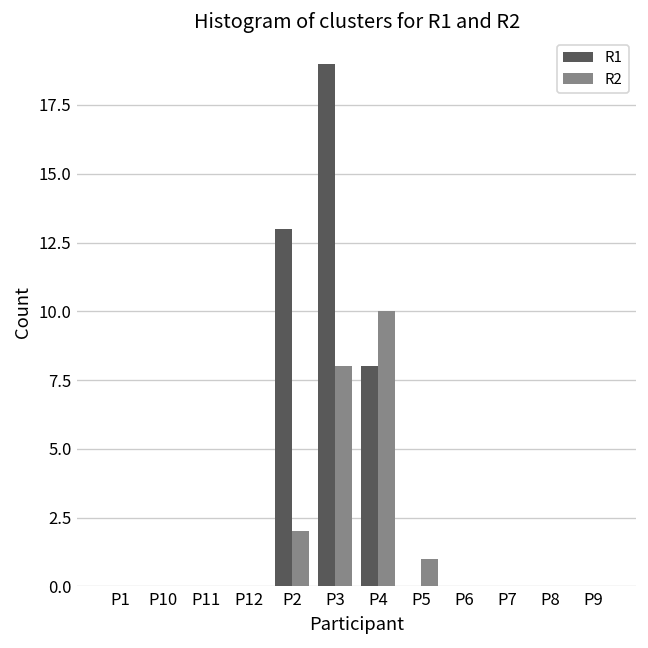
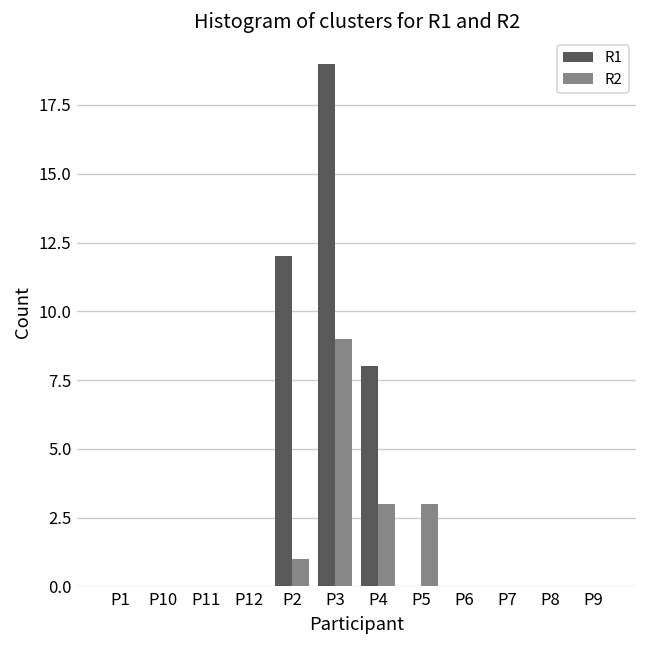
R1, P2: 13 -> 12
R2, P2: 2 -> 1
R2, P3: 8 -> 9
R2, P4: 10 -> 3
R2, P5: 1 -> 3
